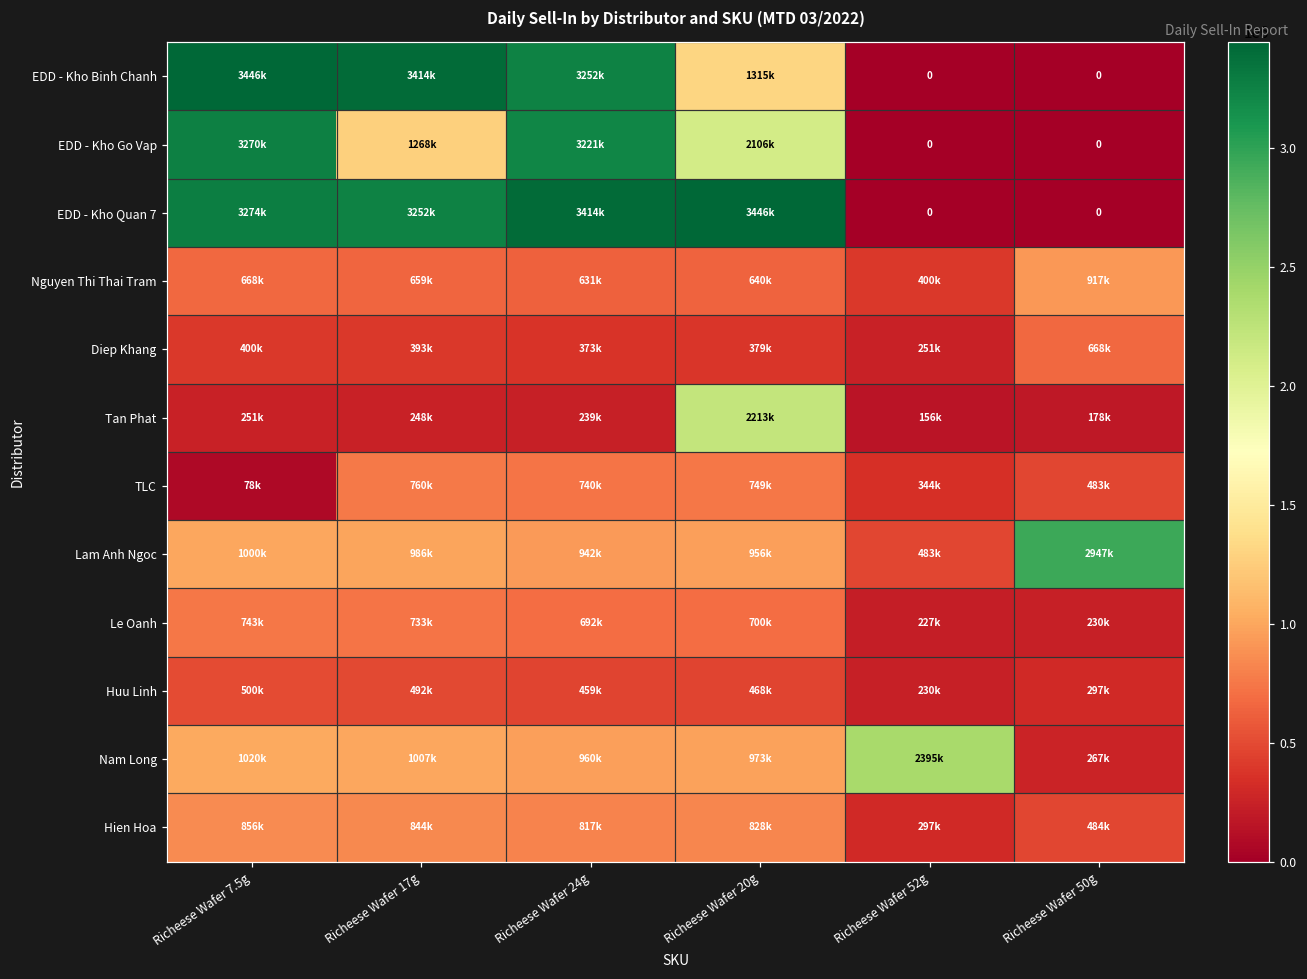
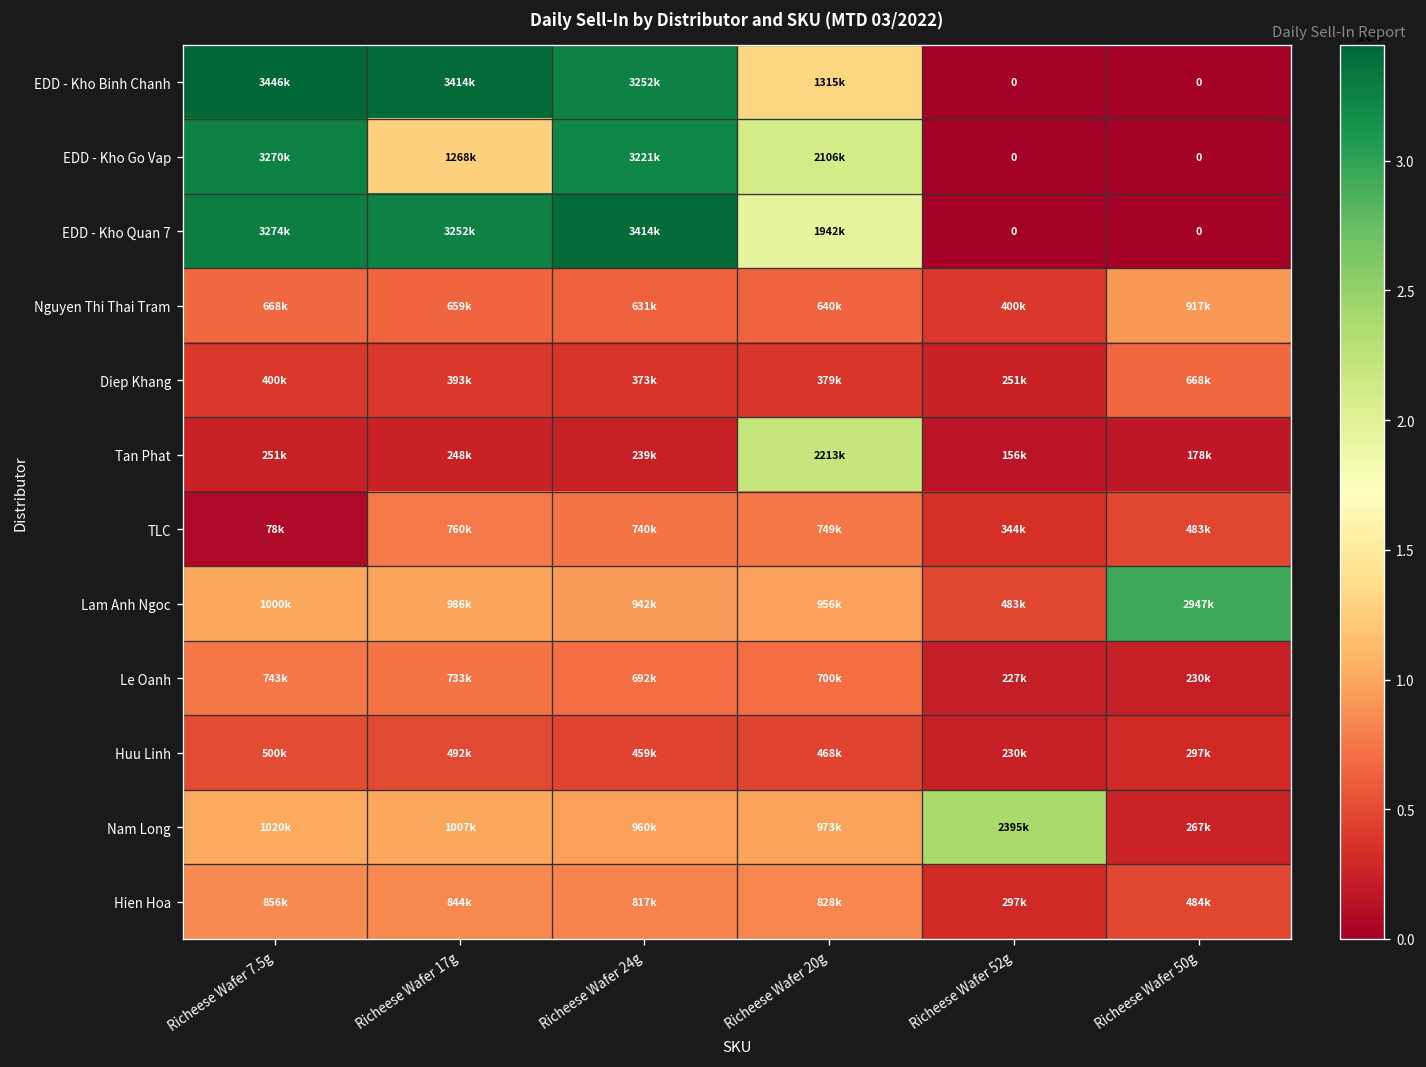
EDD - Kho Quan 7, Richeese Wafer 20g: 3446k -> 1942k
